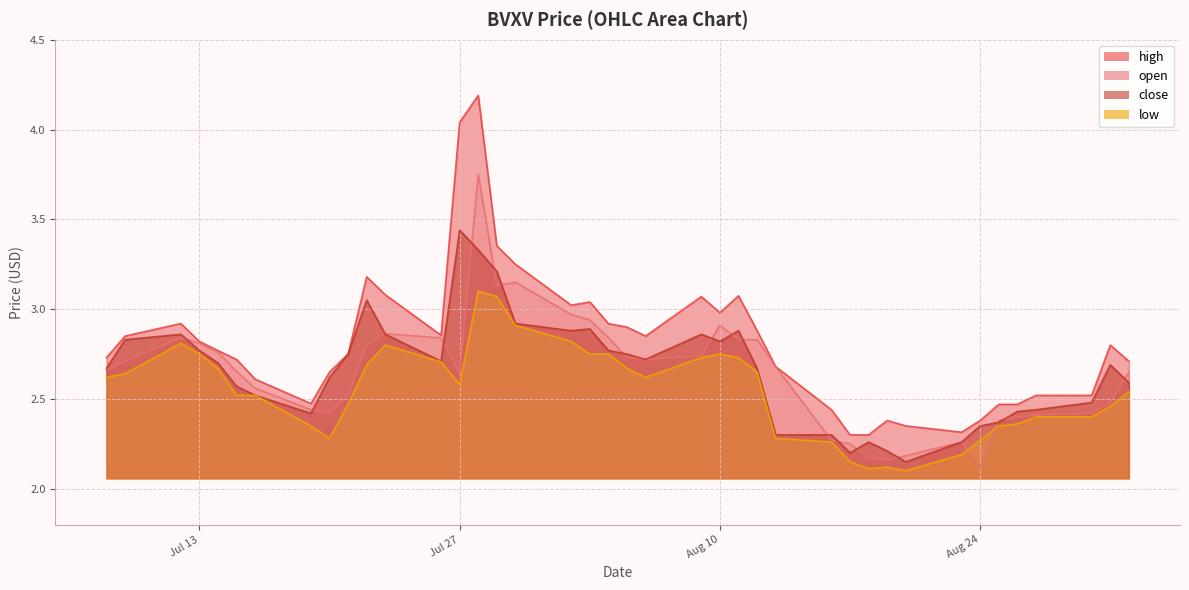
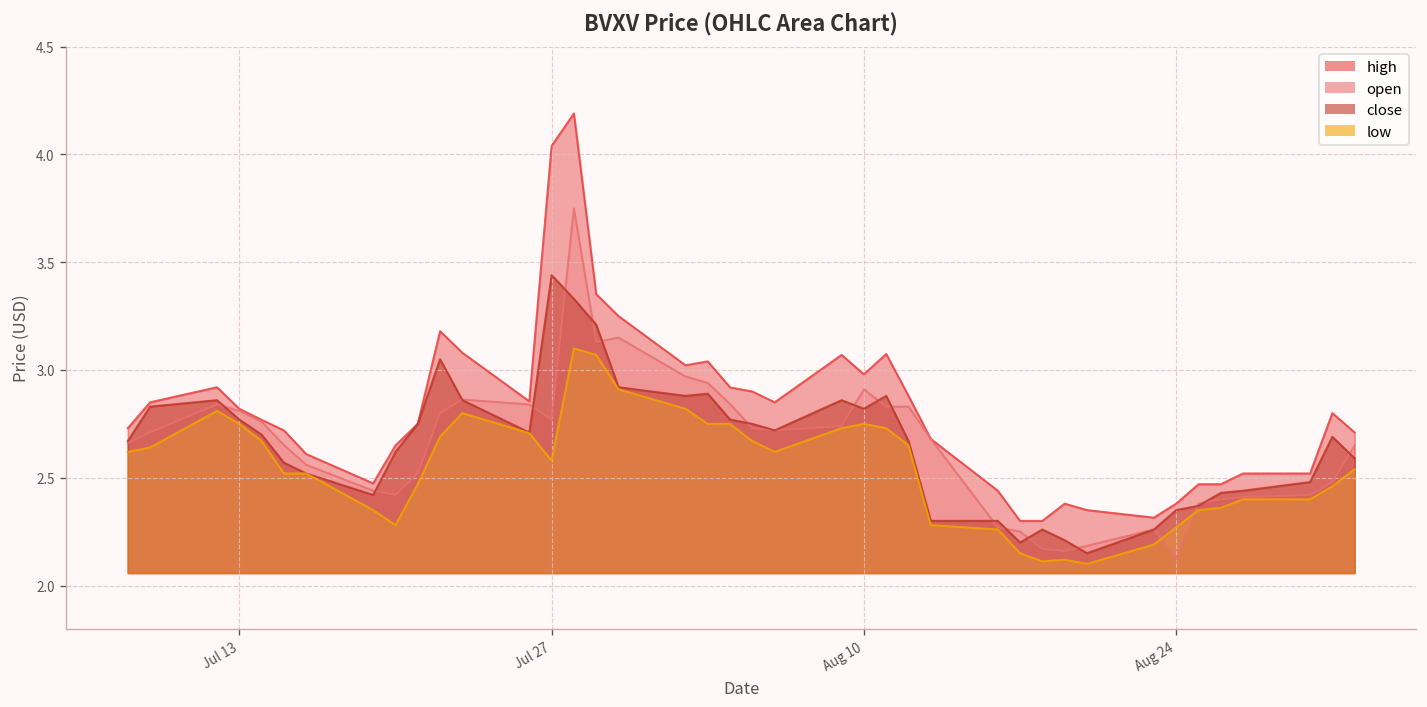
open, Jul 27: 2.64 -> 2.77
